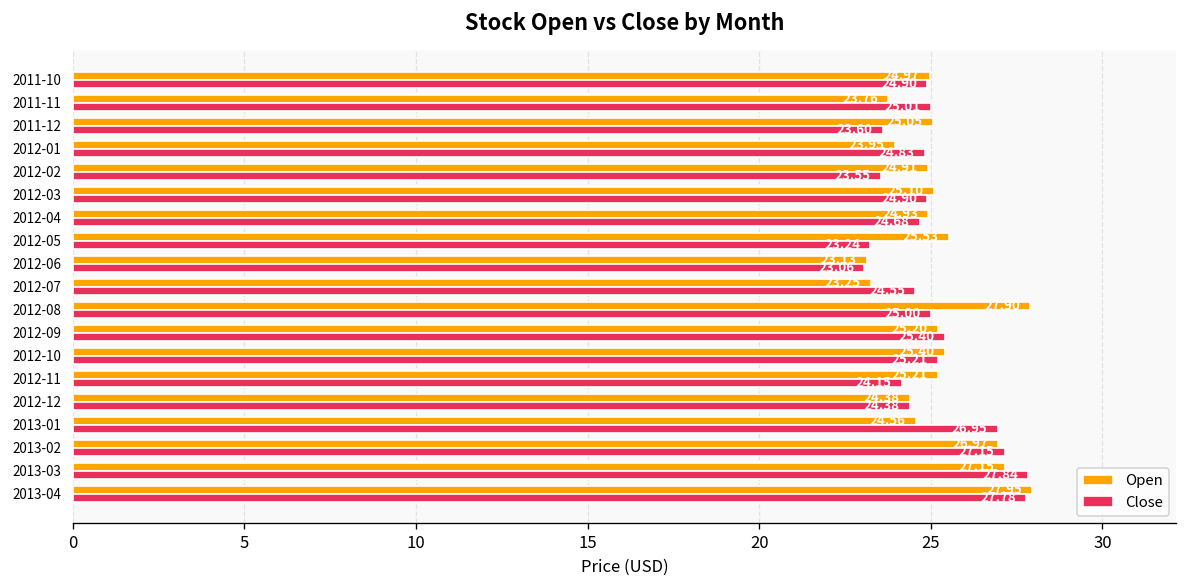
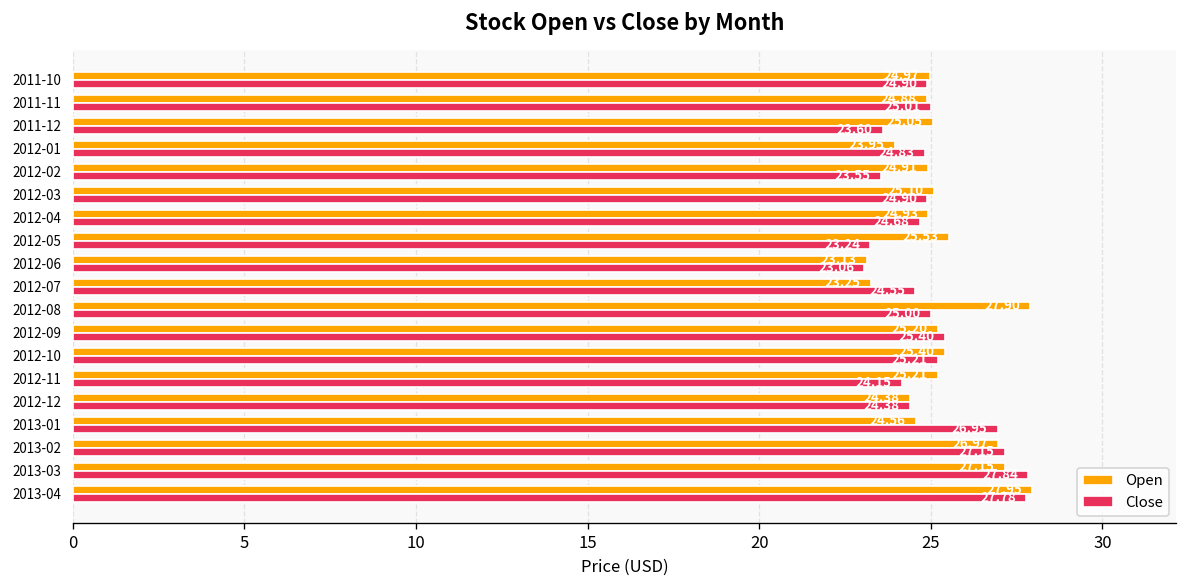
Open, 2011-11: 23.8 -> 24.9
